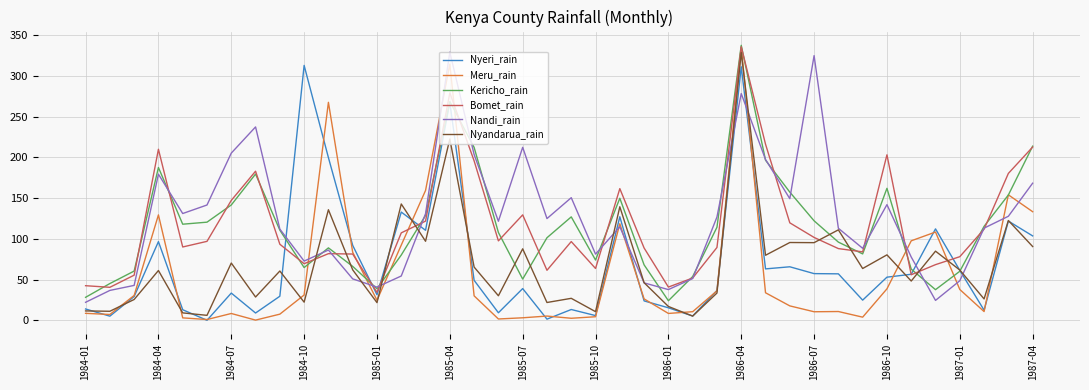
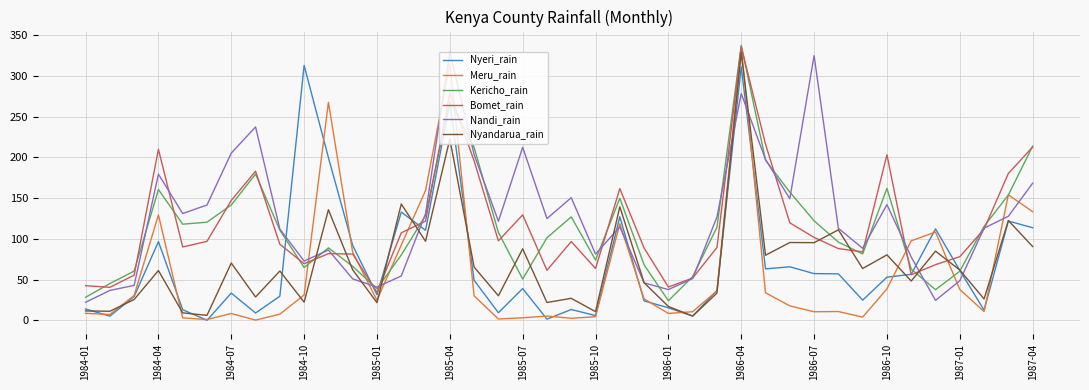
Kericho_rain, 1984-04: 190 -> 160
Nyeri_rain, 1987-04: 100 -> 110
